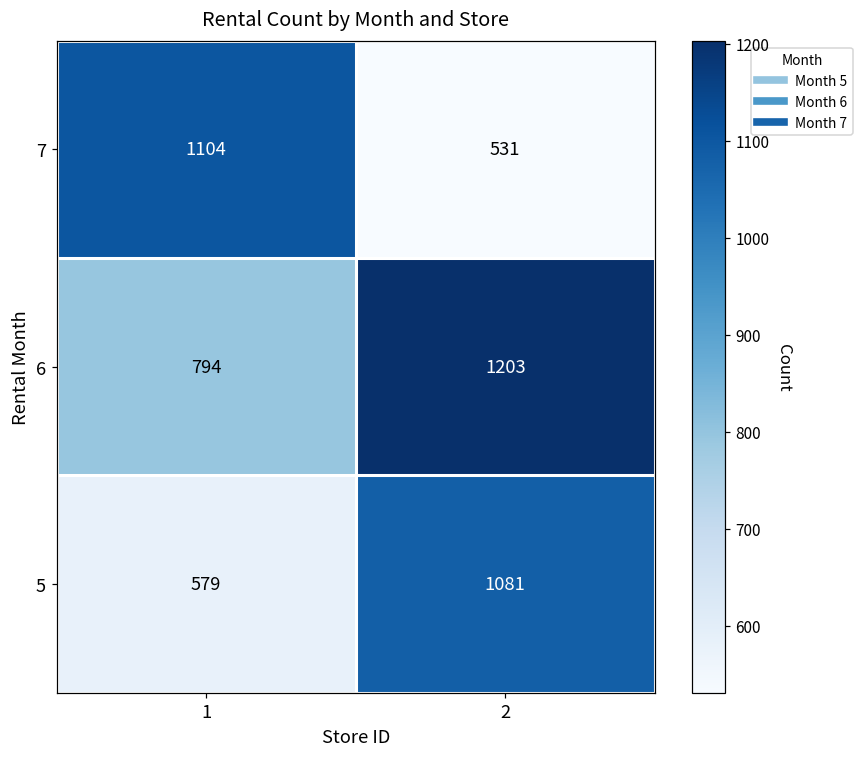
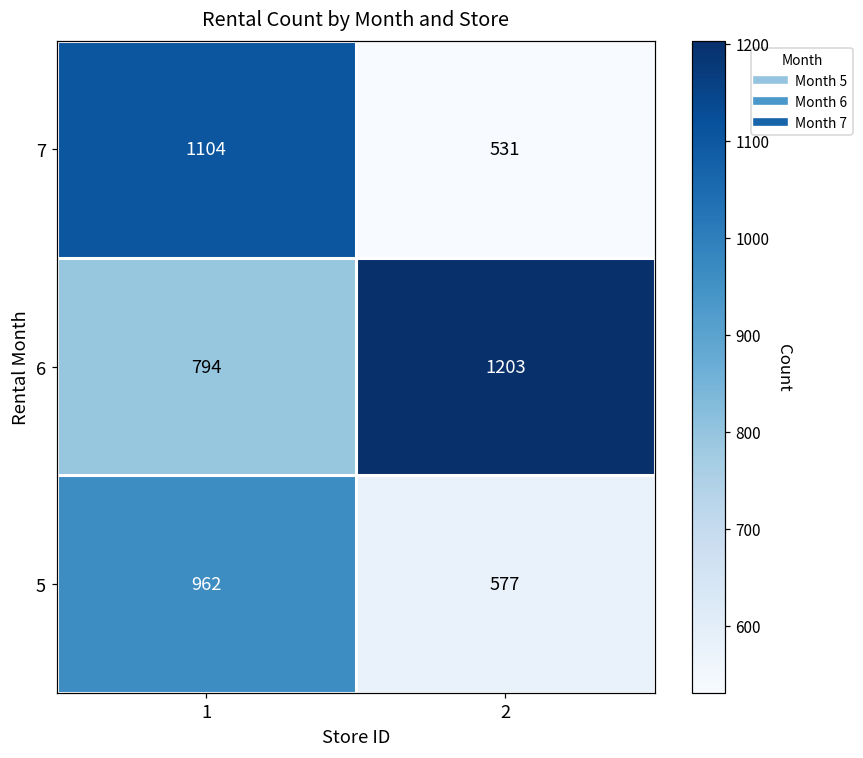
5, 1: 579 -> 962
5, 2: 1081 -> 577
